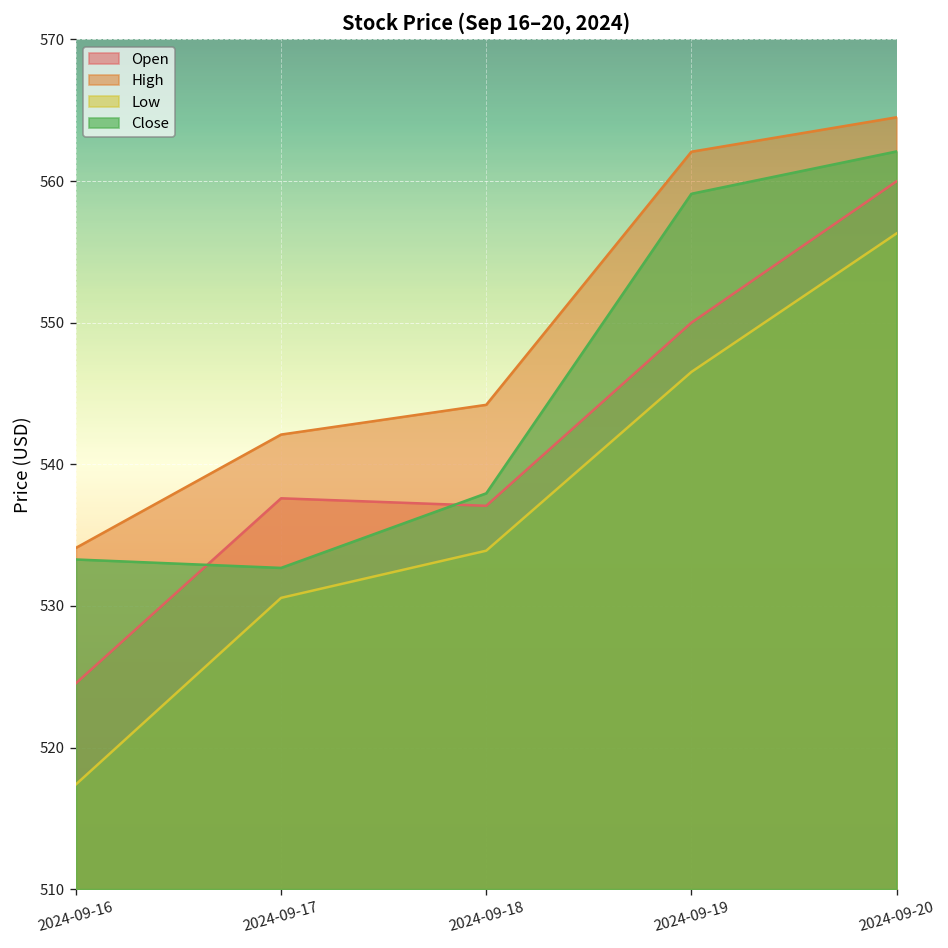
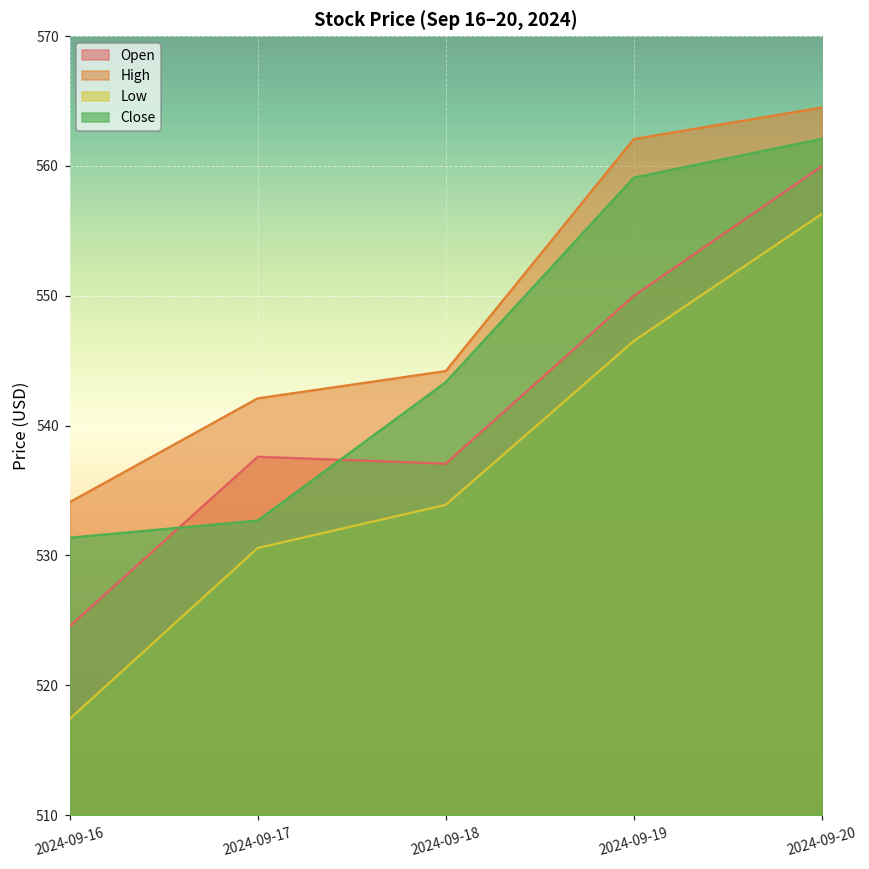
Close, 2024-09-16: 533.3 -> 531.4
Close, 2024-09-18: 538.0 -> 543.3
